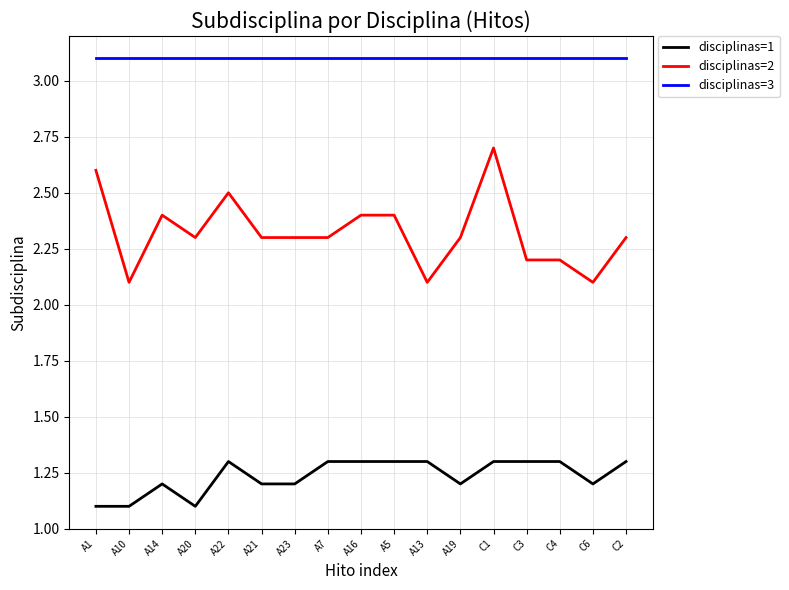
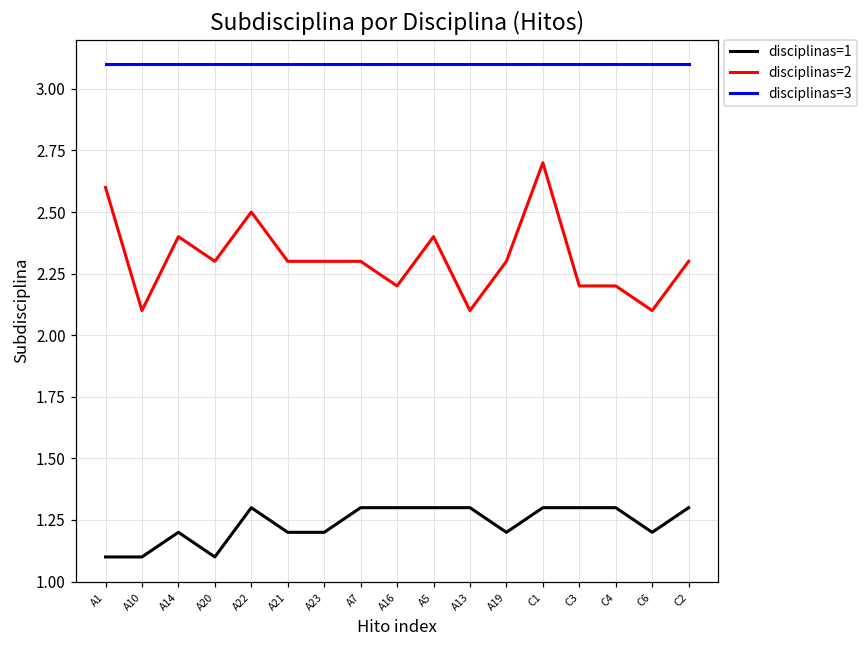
disciplinas=2, A16: 2.4 -> 2.2
